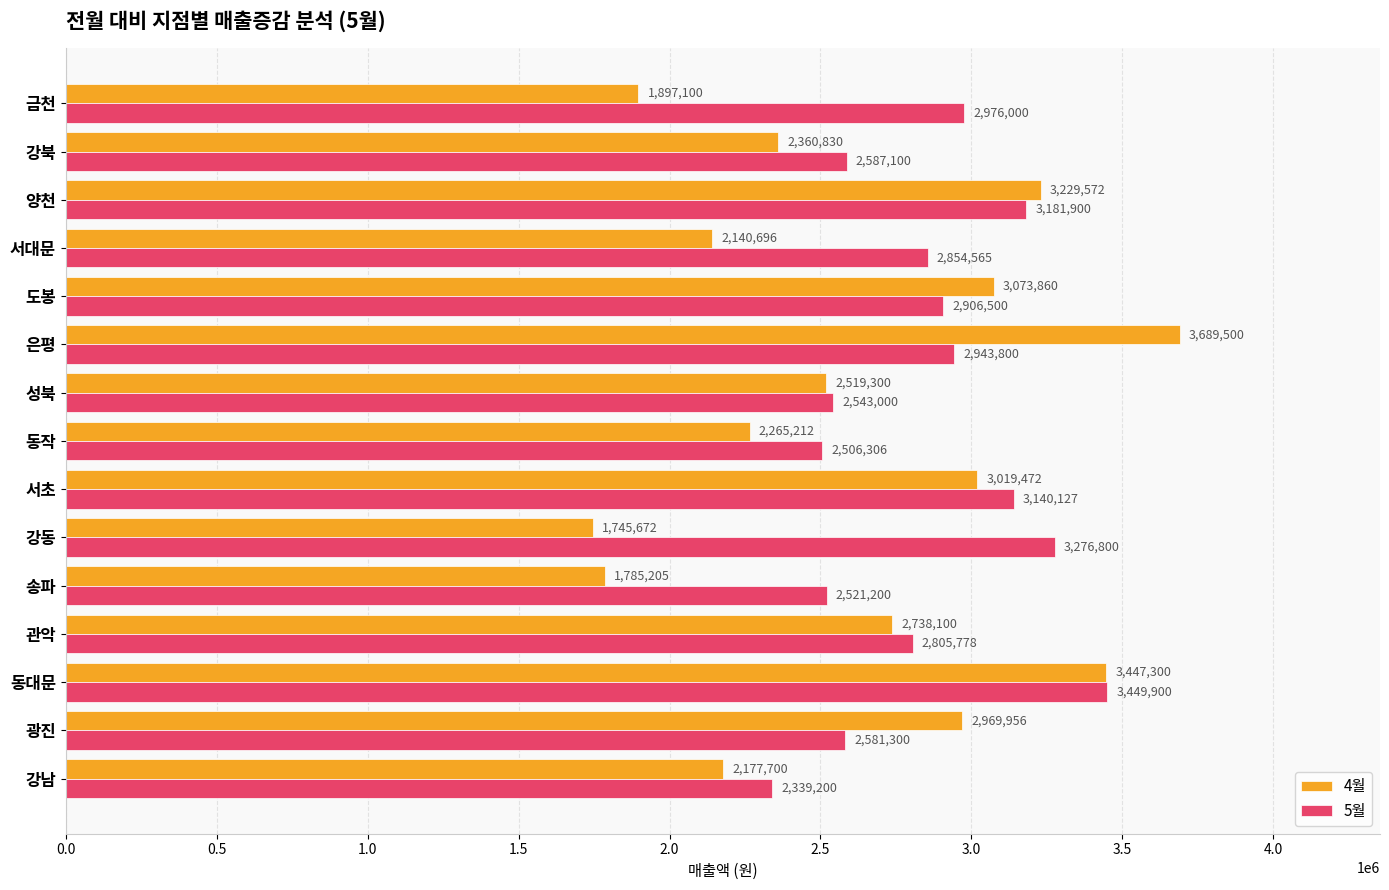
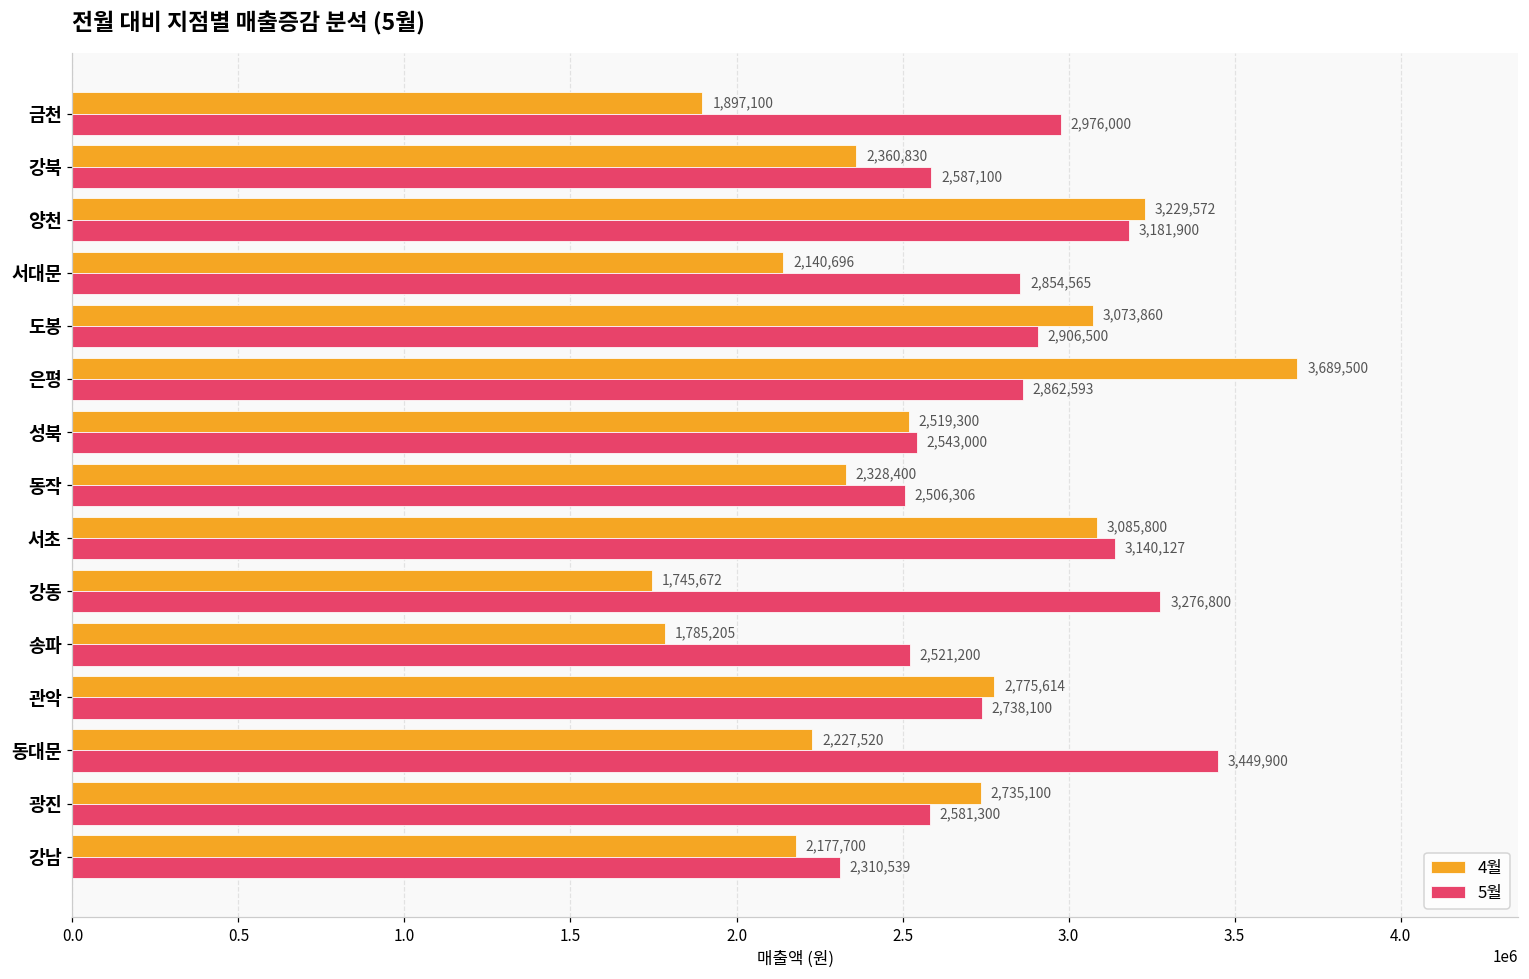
5월, 은평: 2,943,800 -> 2,862,593
4월, 동작: 2,265,212 -> 2,328,400
4월, 서초: 3,019,472 -> 3,085,800
4월, 관악: 2,738,100 -> 2,775,614
5월, 관악: 2,805,778 -> 2,738,100
4월, 동대문: 3,447,300 -> 2,227,520
4월, 광진: 2,969,956 -> 2,735,100
5월, 강남: 2,339,200 -> 2,310,539
